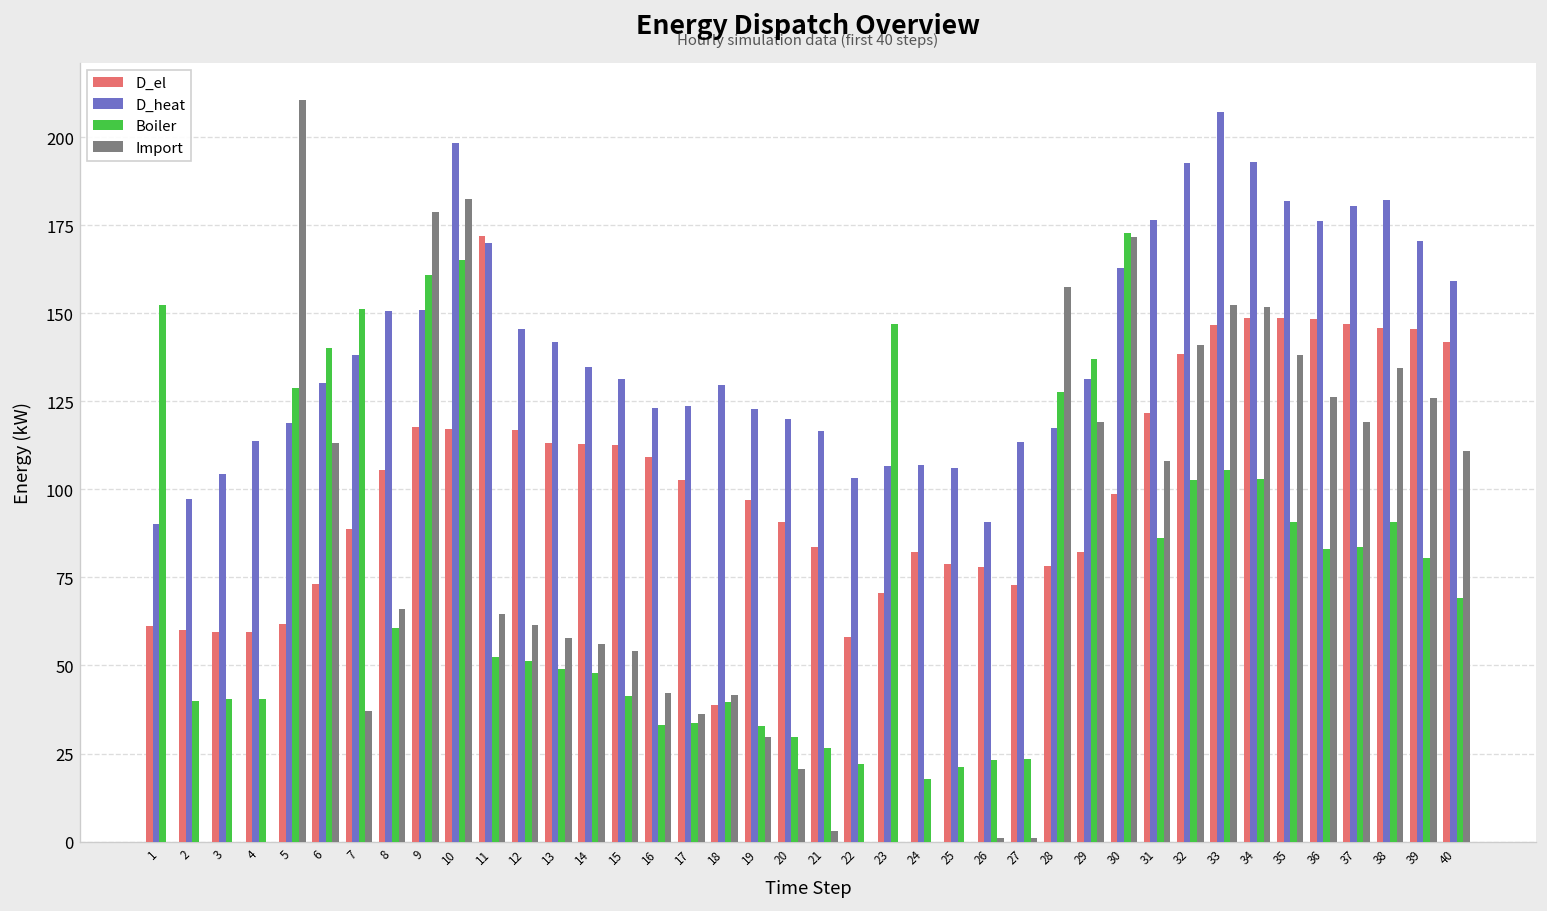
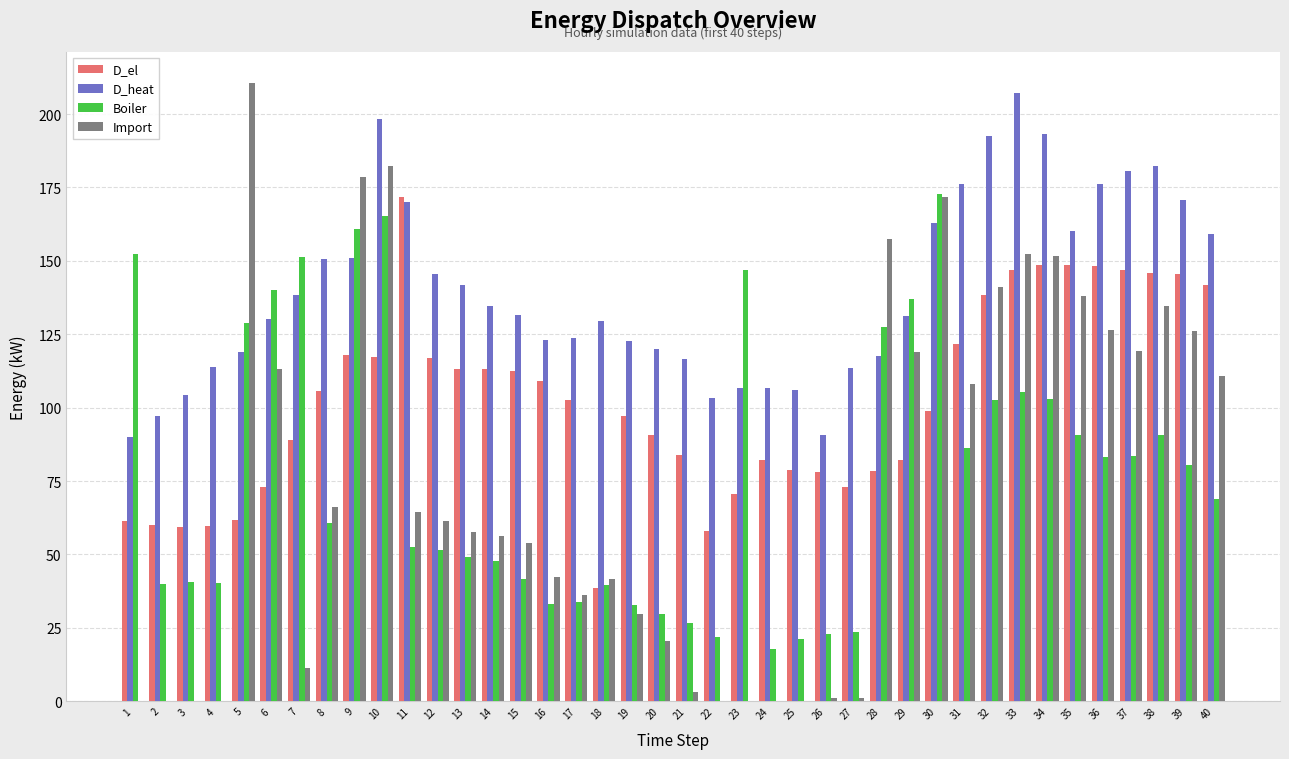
Import, 7: 37 -> 11
D_heat, 35: 182 -> 160
